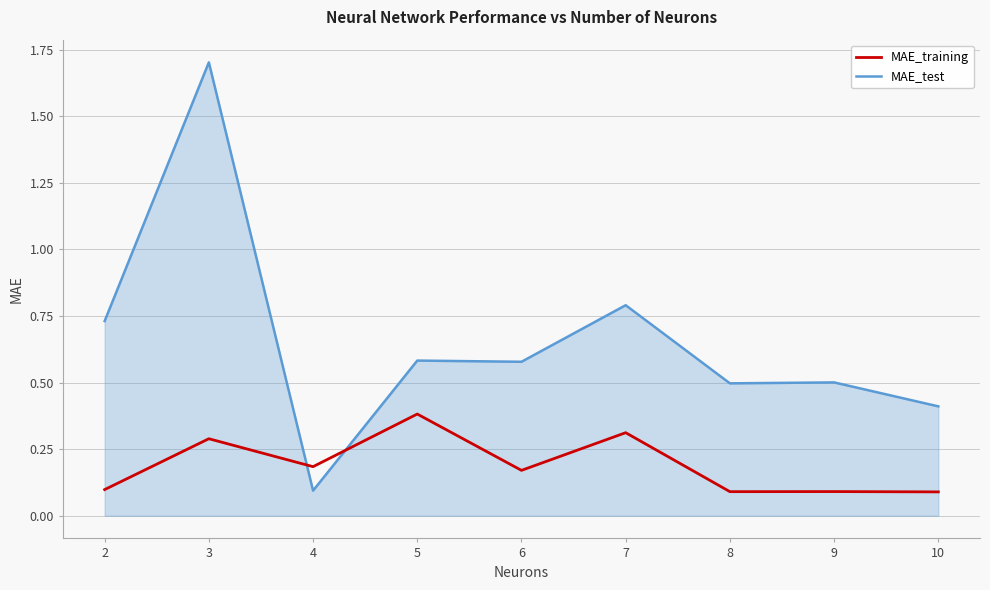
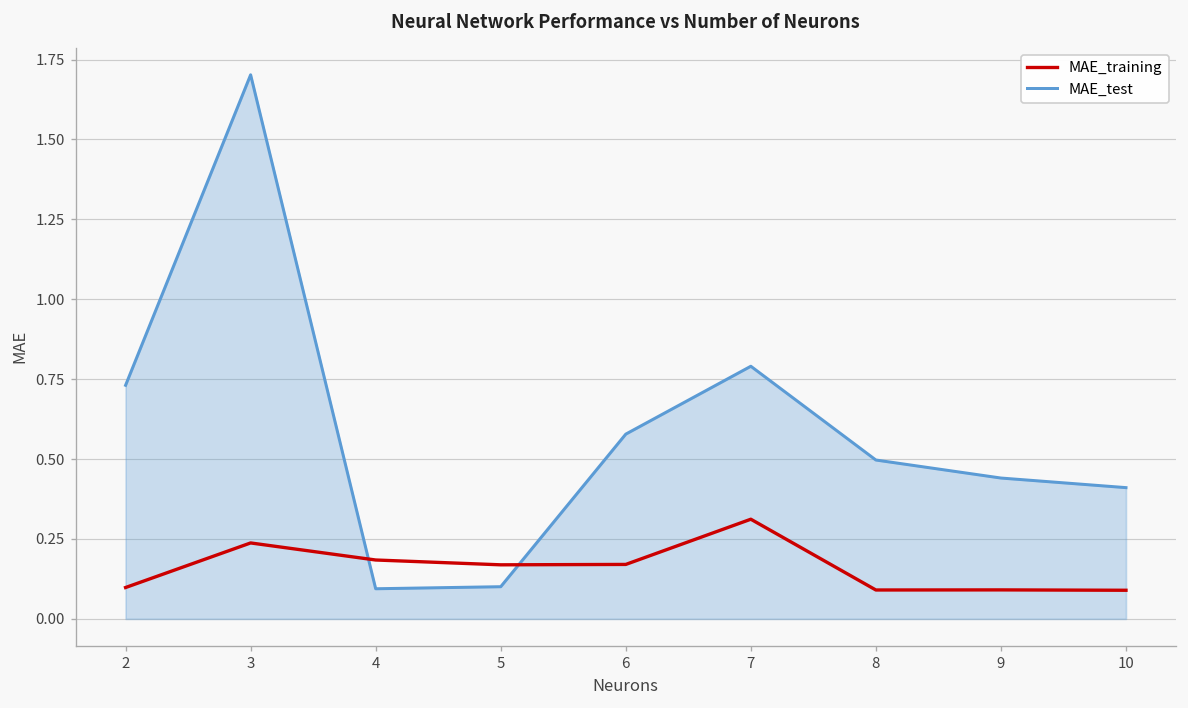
MAE_training, 3: 0.29 -> 0.24
MAE_training, 5: 0.38 -> 0.17
MAE_test, 5: 0.58 -> 0.10
MAE_test, 9: 0.50 -> 0.44
